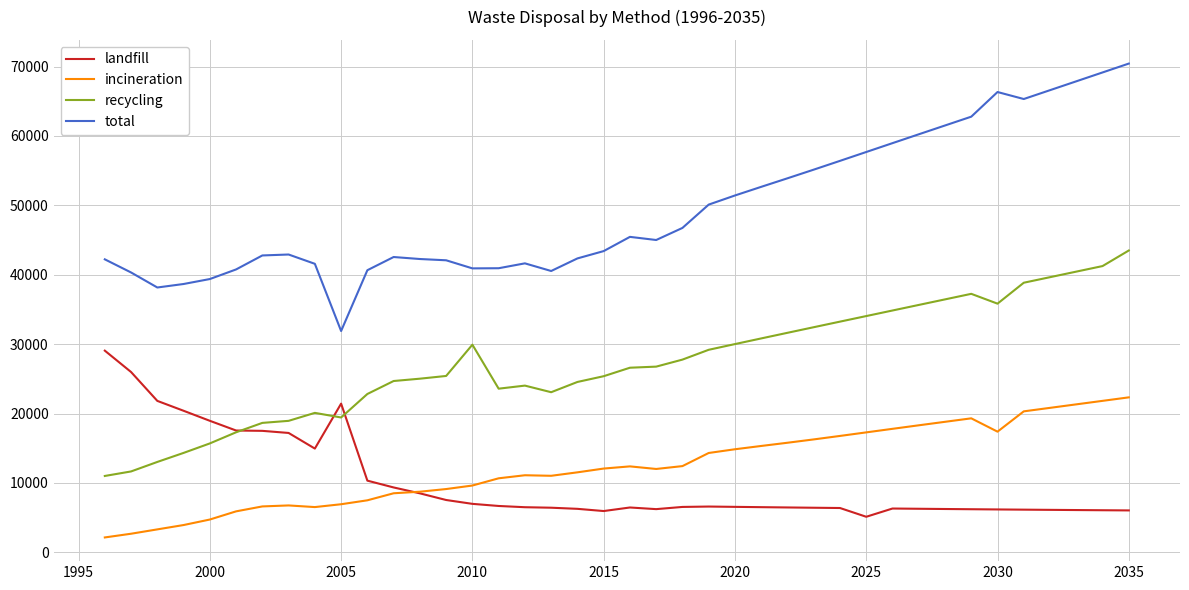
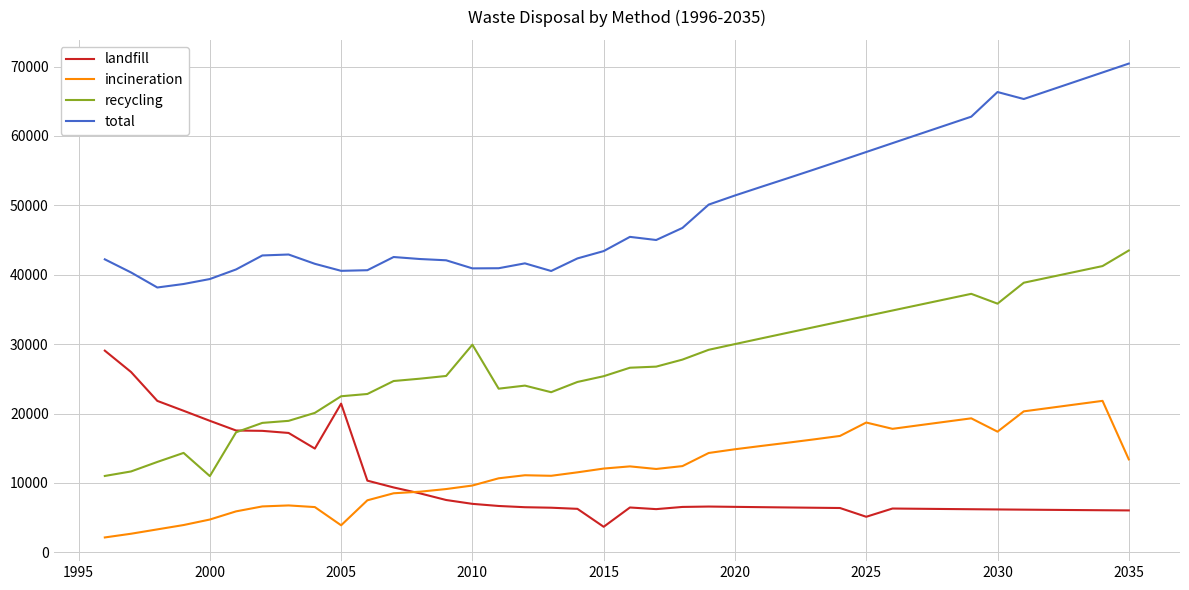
recycling, 2000: 16000 -> 11000
incineration, 2005: 7000 -> 4000
recycling, 2005: 19000 -> 22000
total, 2005: 32000 -> 41000
landfill, 2015: 6000 -> 4000
incineration, 2025: 17000 -> 19000
incineration, 2035: 22000 -> 13000
